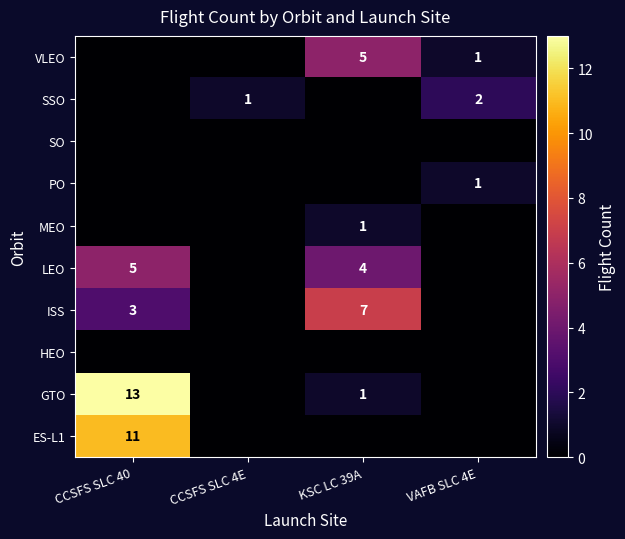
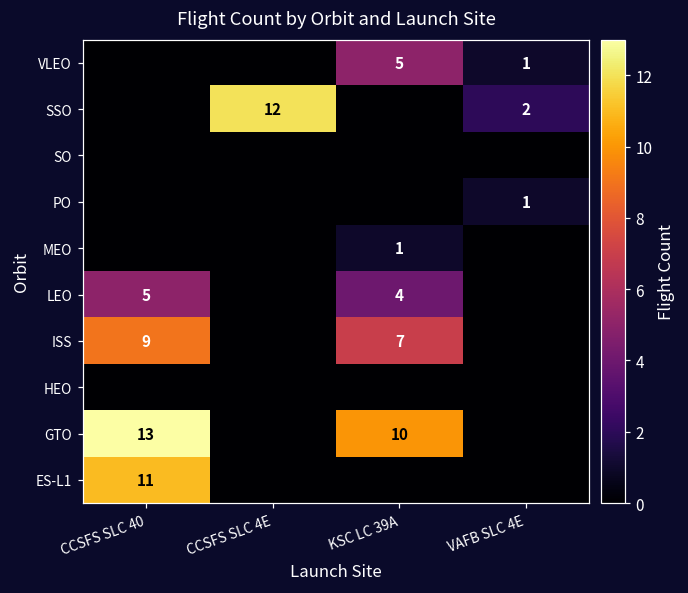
SSO, CCSFS SLC 4E: 1 -> 12
ISS, CCSFS SLC 40: 3 -> 9
GTO, KSC LC 39A: 1 -> 10
